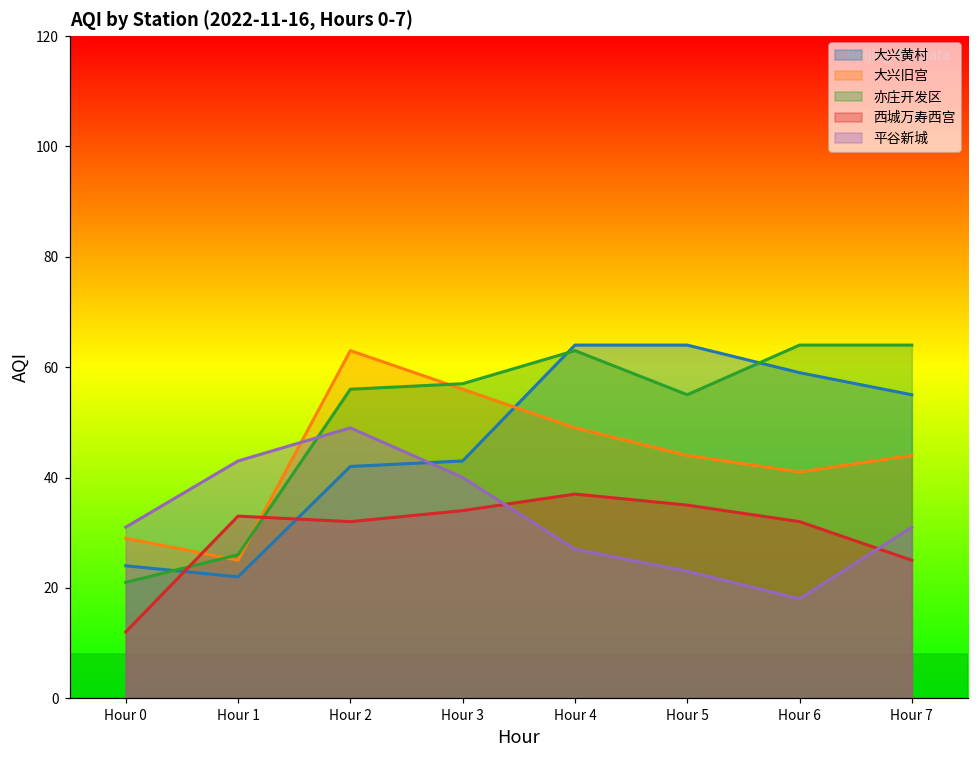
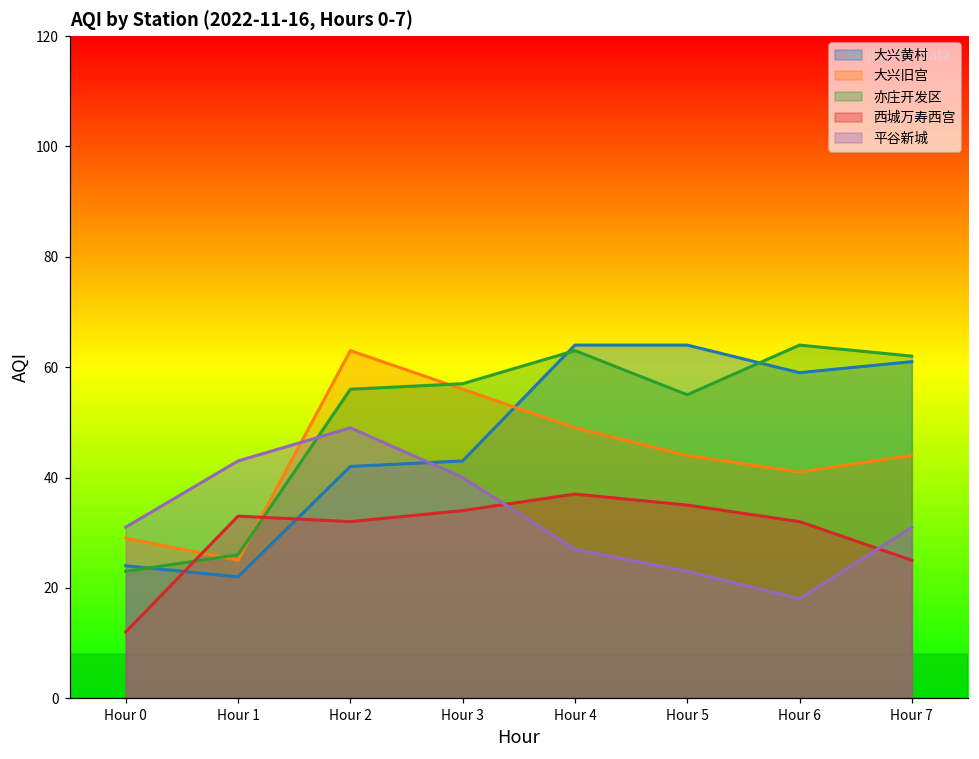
亦庄开发区, Hour 0: 21 -> 23
大兴黄村, Hour 7: 55 -> 61
亦庄开发区, Hour 7: 64 -> 62
